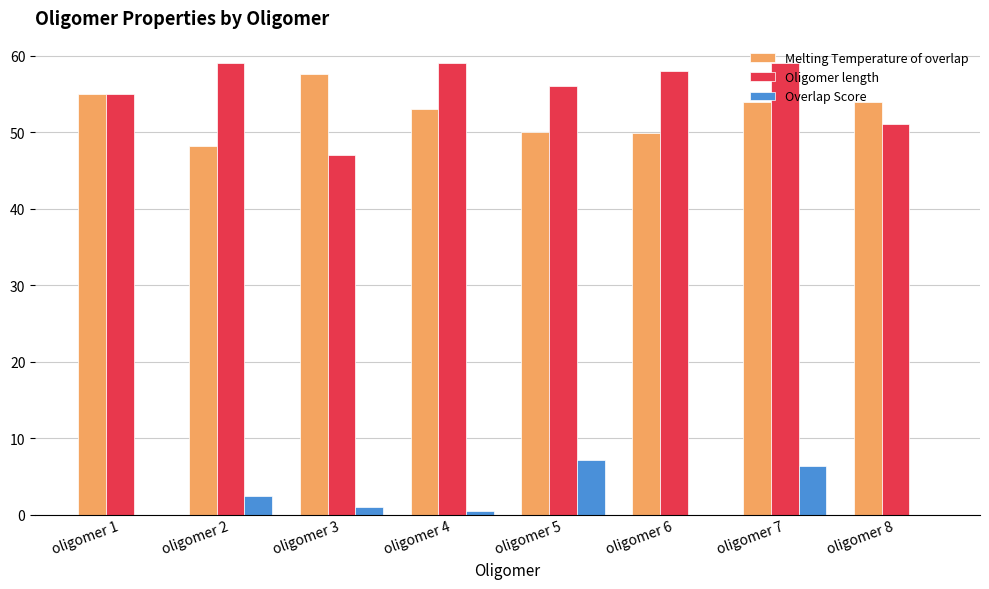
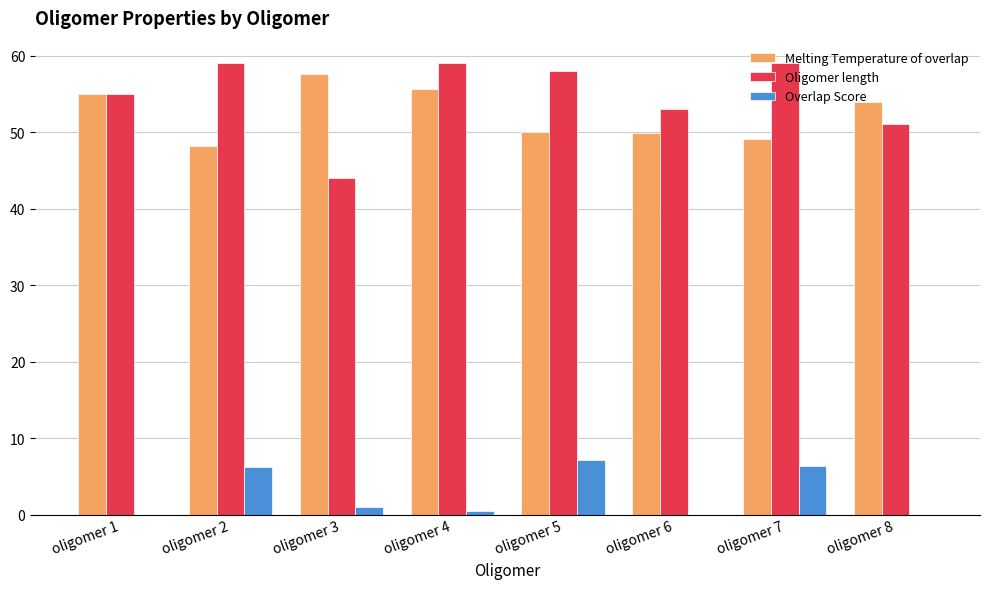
Overlap Score, oligomer 2: 2 -> 6
Oligomer length, oligomer 3: 47 -> 44
Melting Temperature of overlap, oligomer 4: 53 -> 56
Oligomer length, oligomer 5: 56 -> 58
Oligomer length, oligomer 6: 58 -> 53
Melting Temperature of overlap, oligomer 7: 54 -> 49
